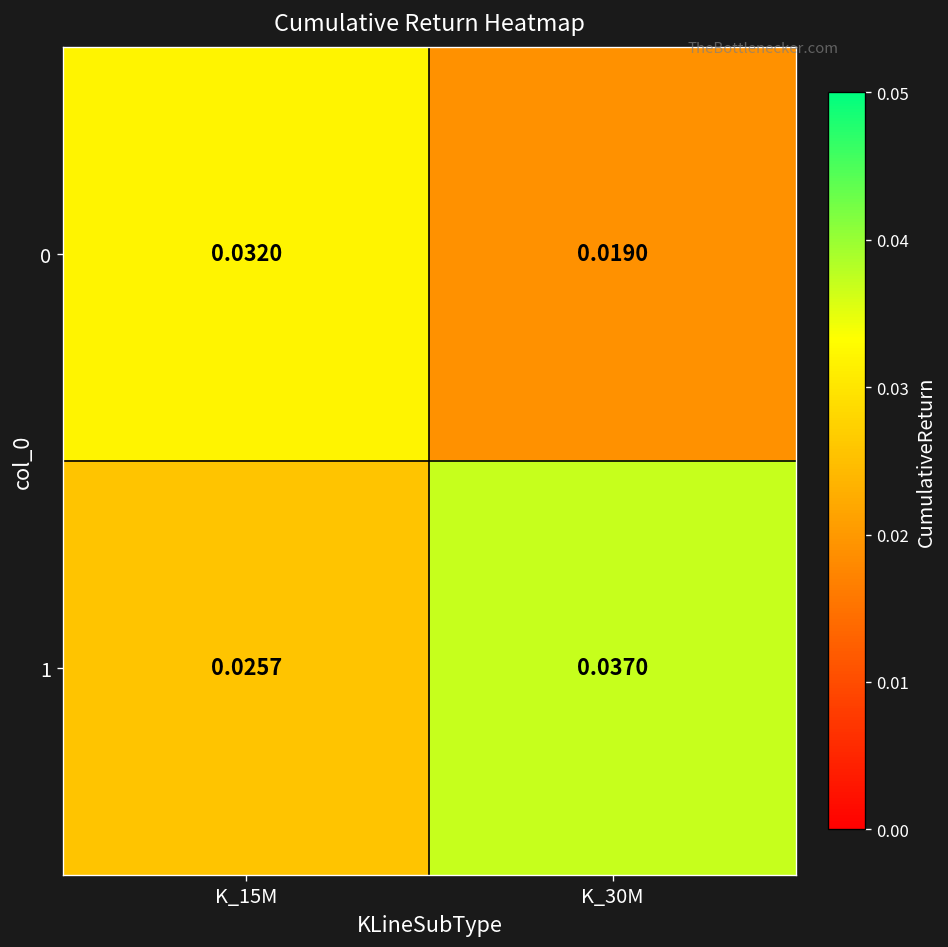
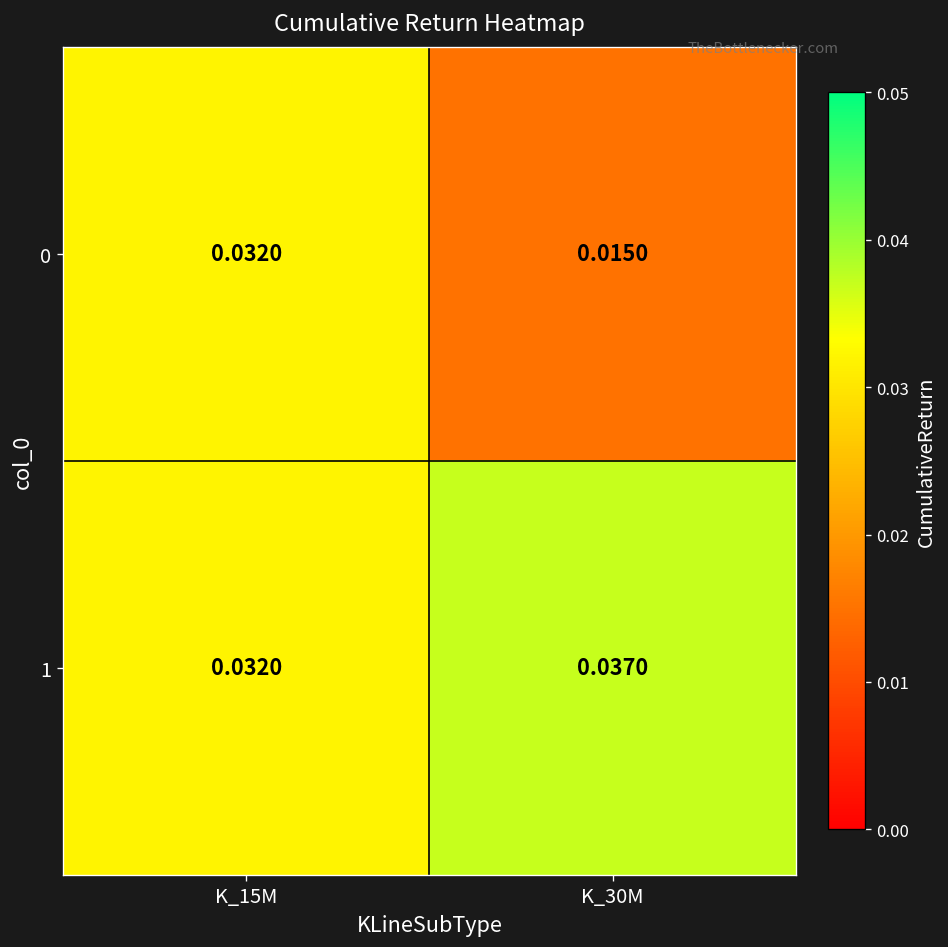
0, K_30M: 0.0190 -> 0.0150
1, K_15M: 0.0257 -> 0.0320
